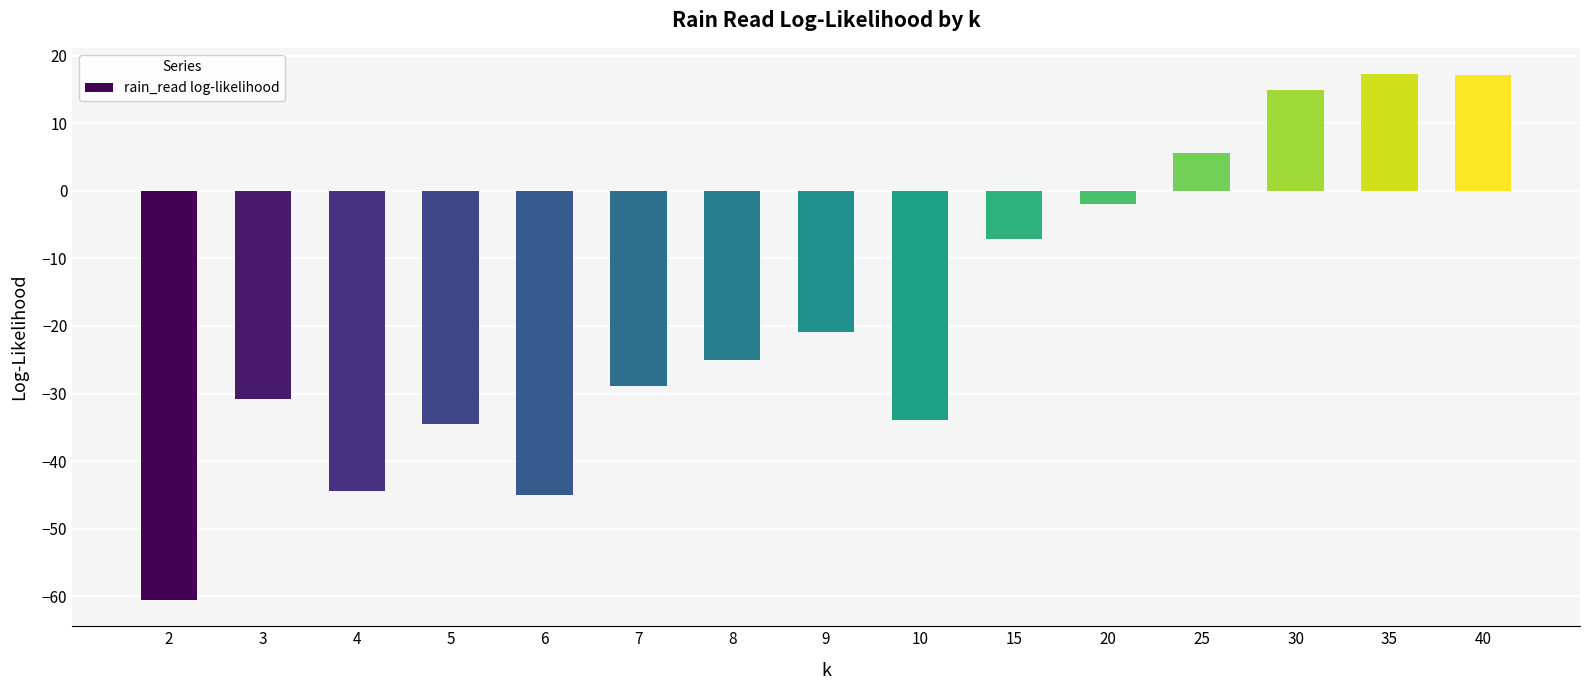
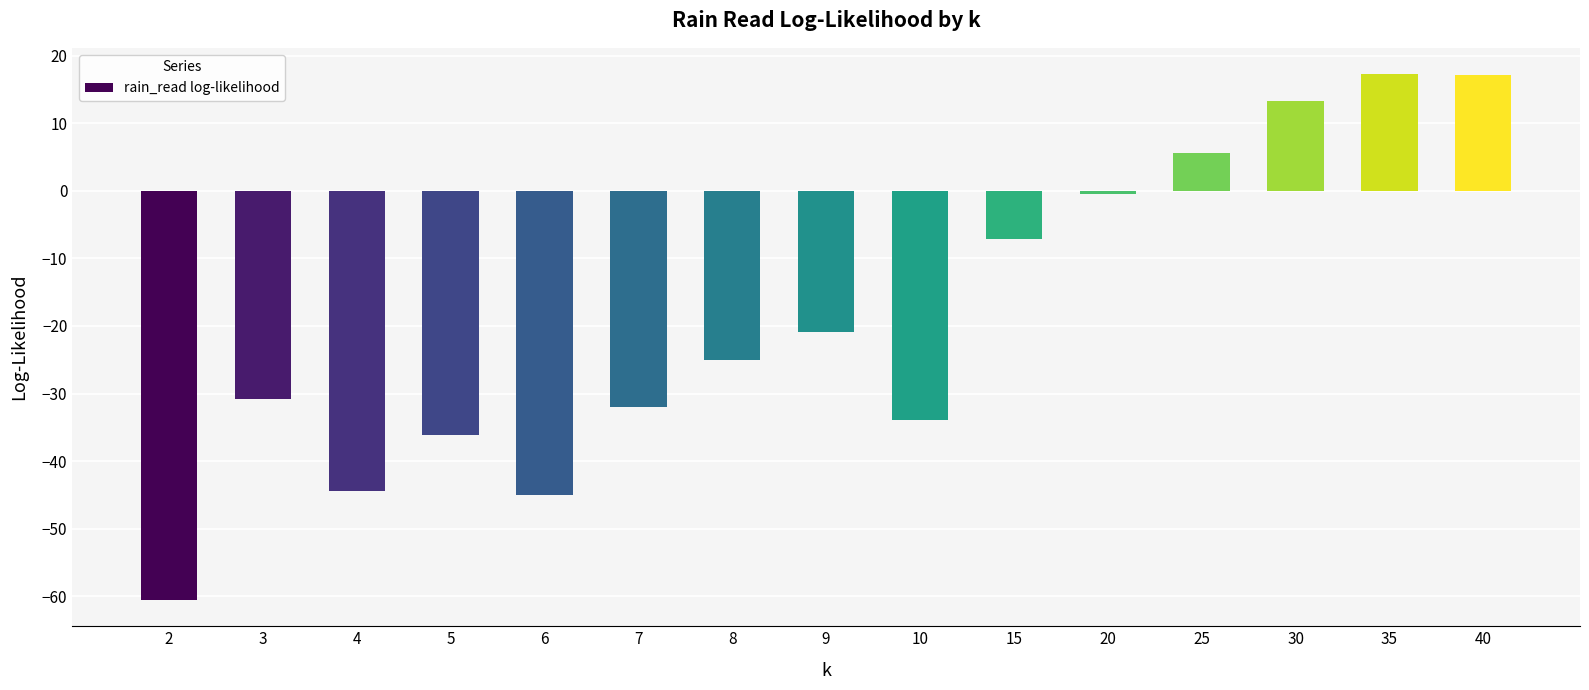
5: -34 -> -36
7: -29 -> -32
20: -2 -> -1
30: 15 -> 13
